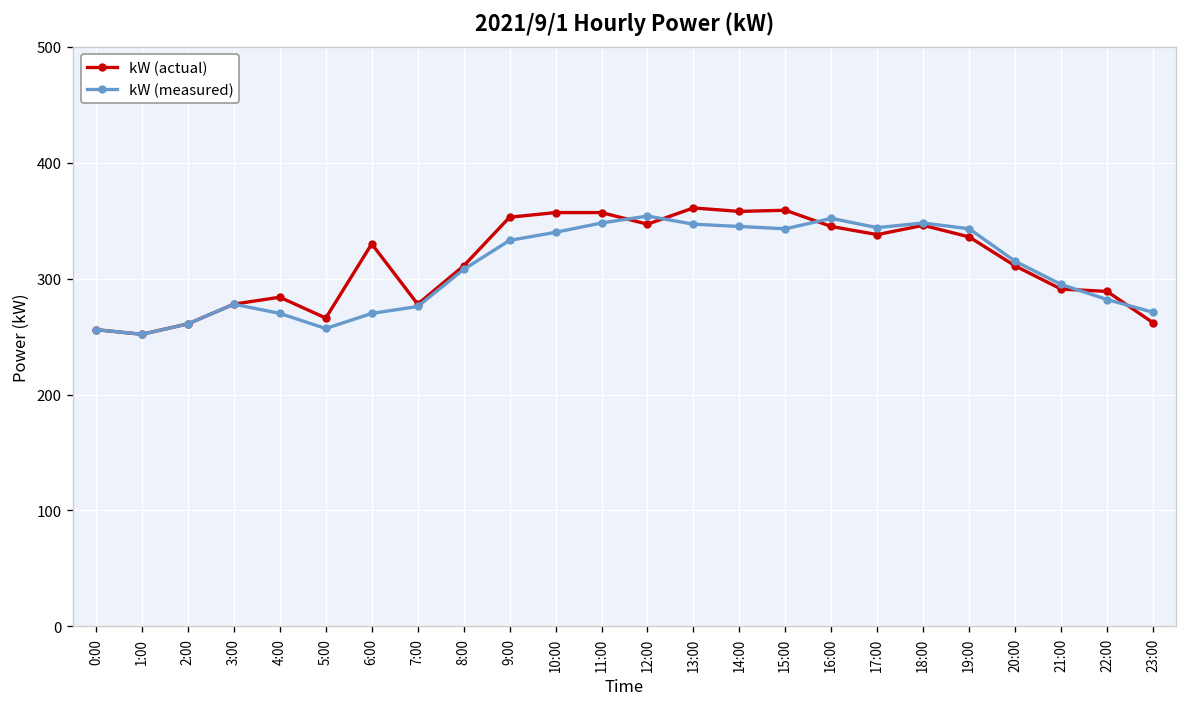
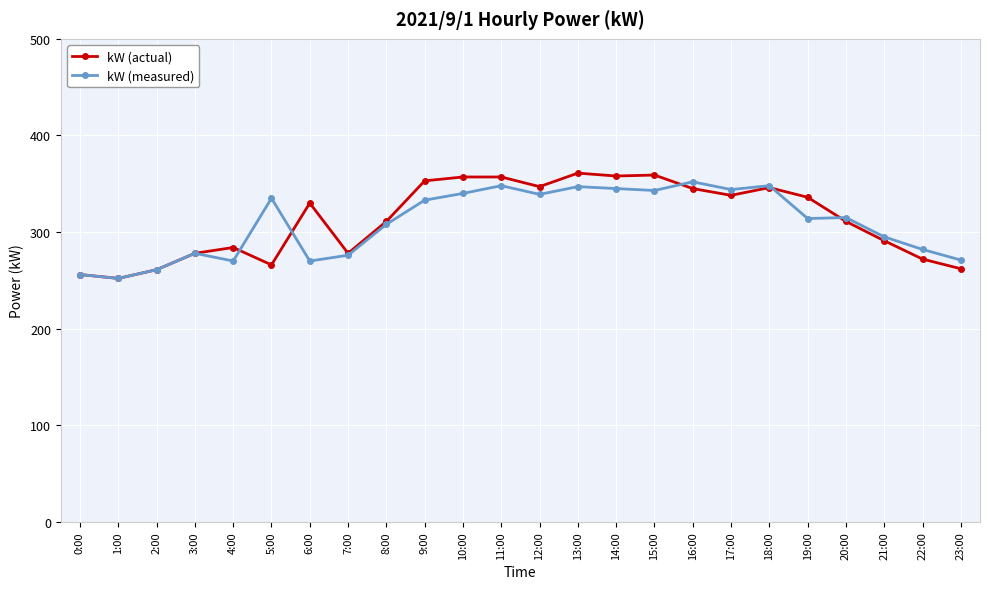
kW (measured), 5:00: 260 -> 340
kW (measured), 12:00: 350 -> 340
kW (measured), 19:00: 340 -> 310
kW (actual), 22:00: 290 -> 270
